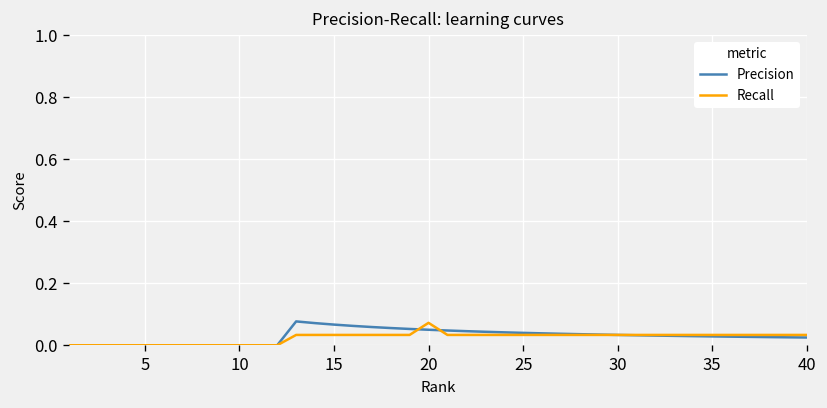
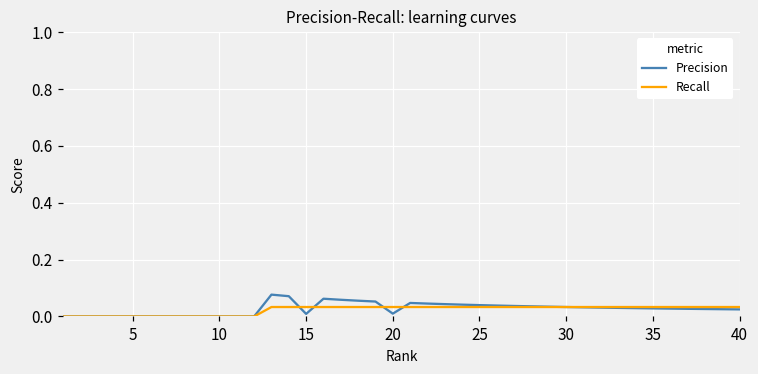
Precision, 15: 0.07 -> 0.01
Precision, 20: 0.05 -> 0.01
Recall, 20: 0.07 -> 0.03
